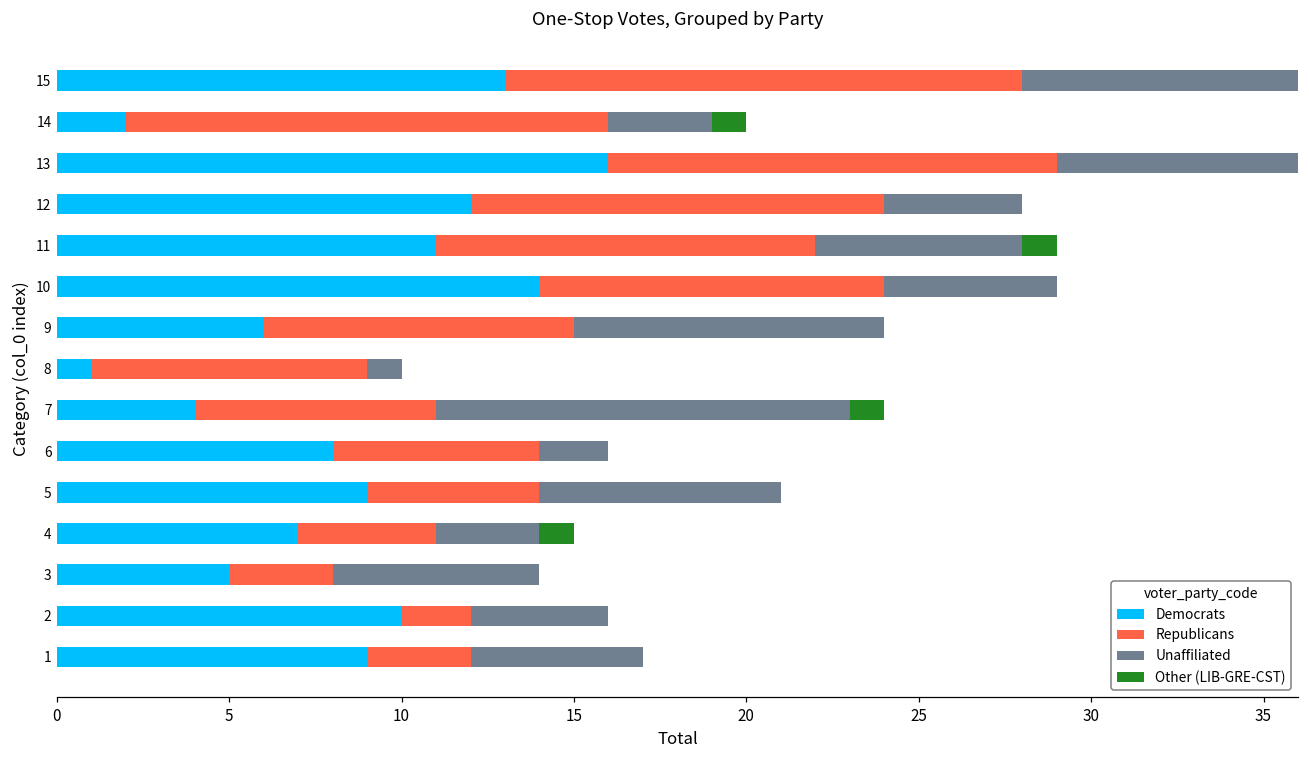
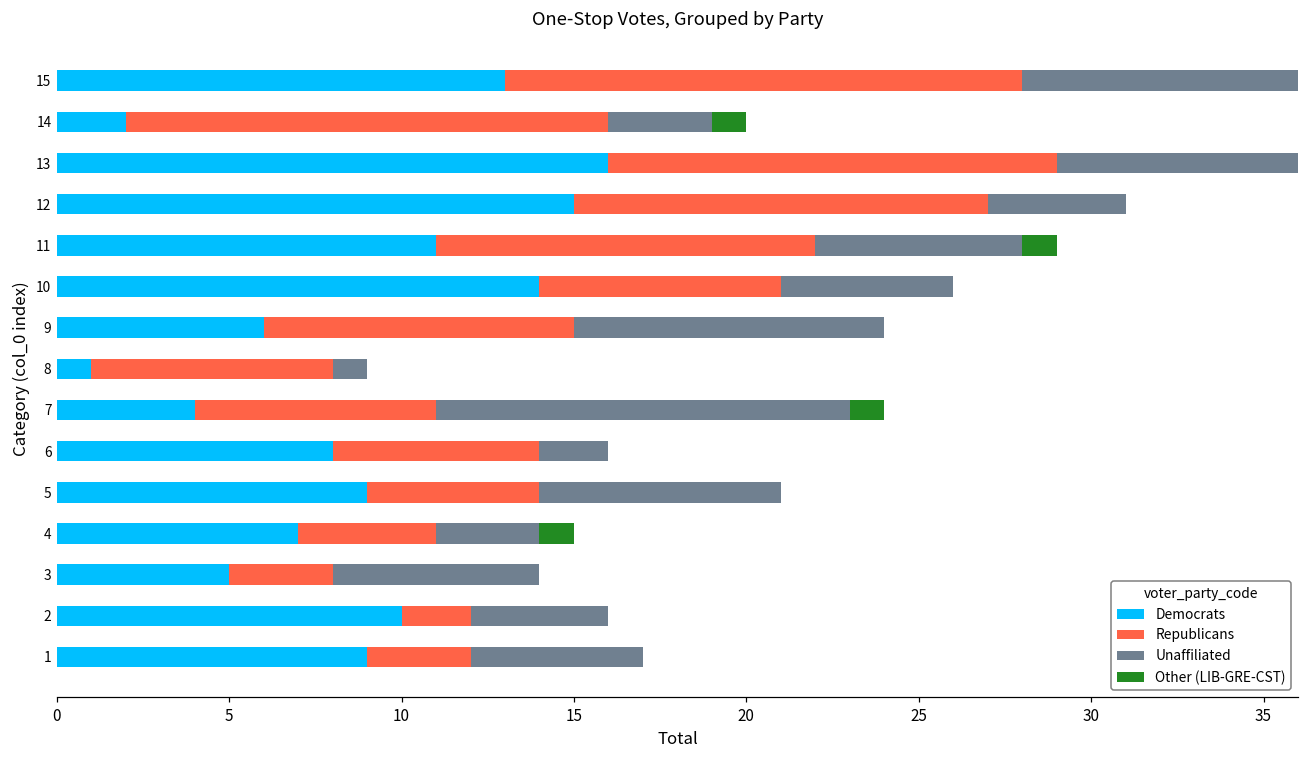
Democrats, 12: 12 -> 15
Republicans, 10: 10 -> 7
Republicans, 8: 8 -> 7
